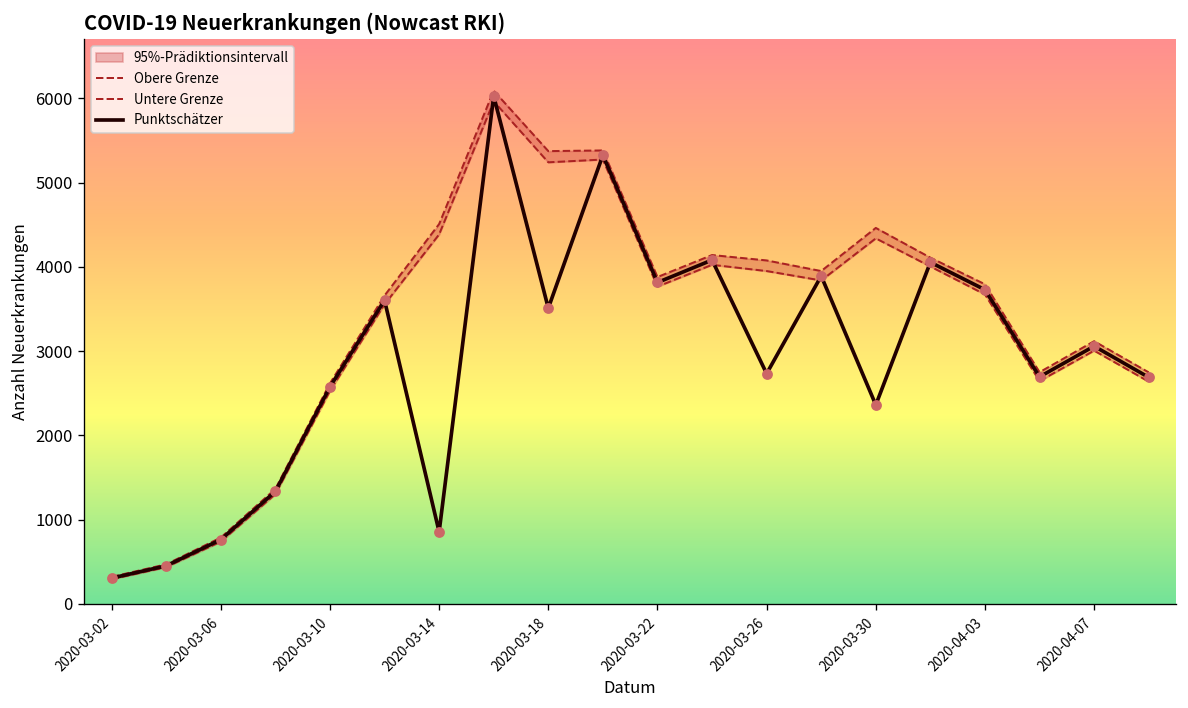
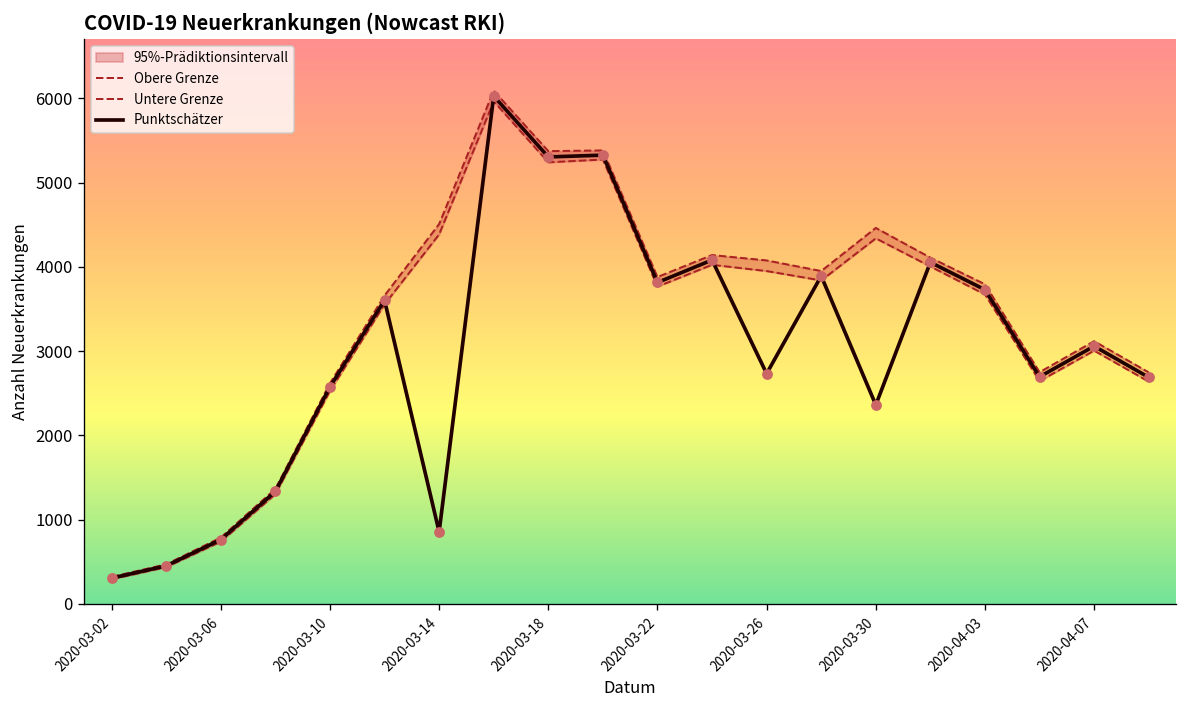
Punktschätzer, 2020-03-18: 3500 -> 5300
